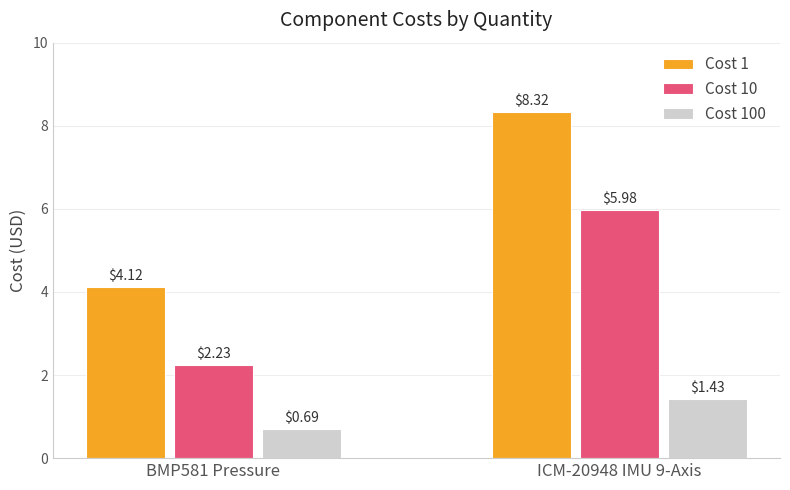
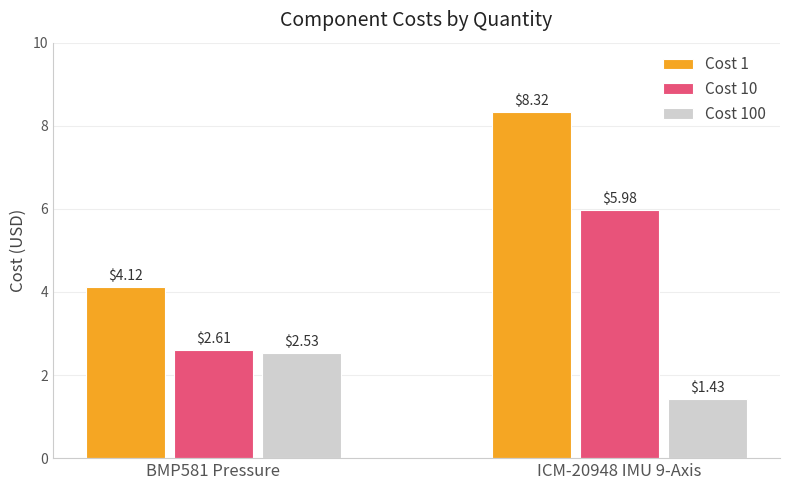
Cost 10, BMP581 Pressure: $2.23 -> $2.61
Cost 100, BMP581 Pressure: $0.69 -> $2.53
